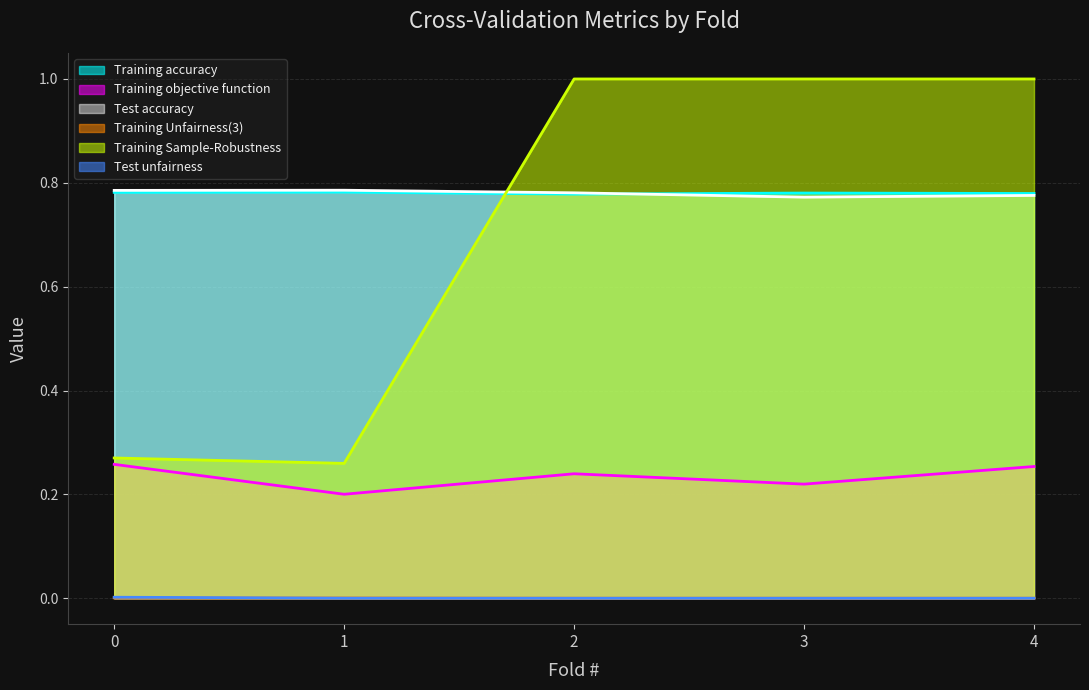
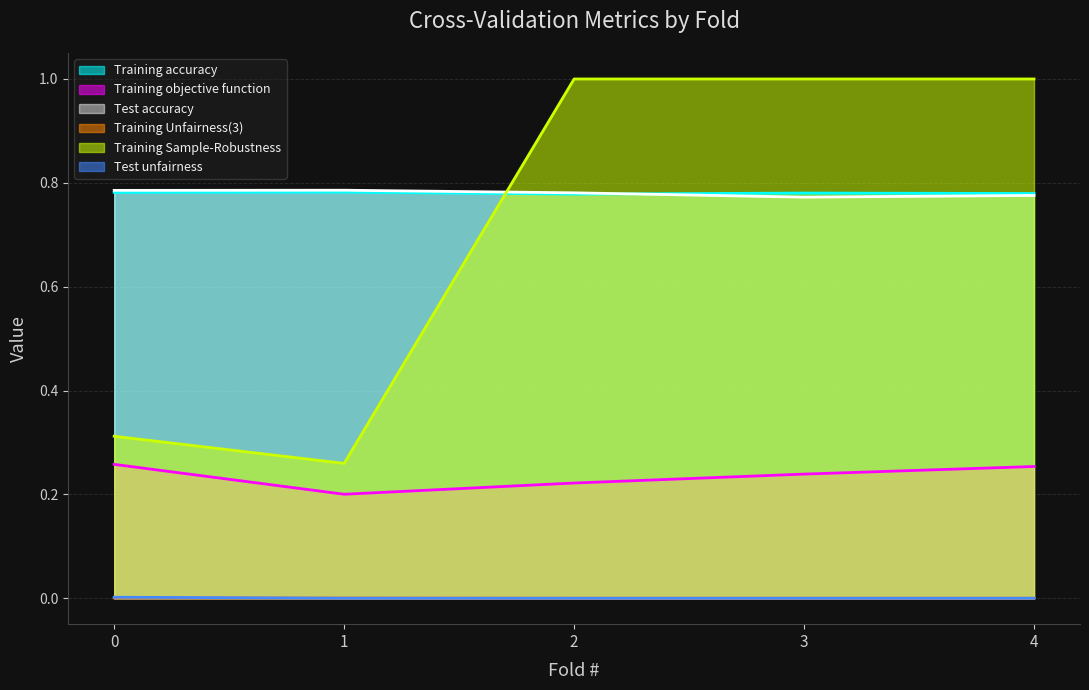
Training Sample-Robustness, 0: 0.27 -> 0.31
Training objective function, 2: 0.24 -> 0.22
Training objective function, 3: 0.22 -> 0.24
